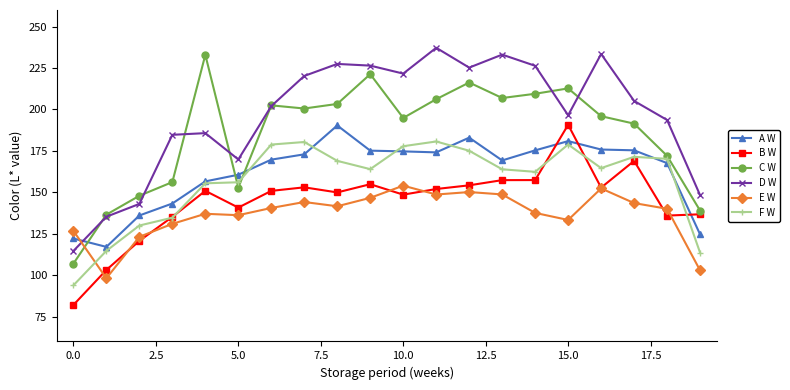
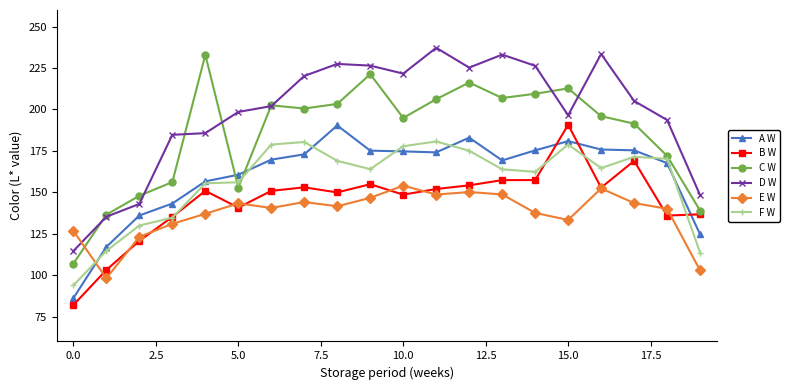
A W, 0.0: 122 -> 86
D W, 5.0: 170 -> 198
E W, 5.0: 136 -> 143
